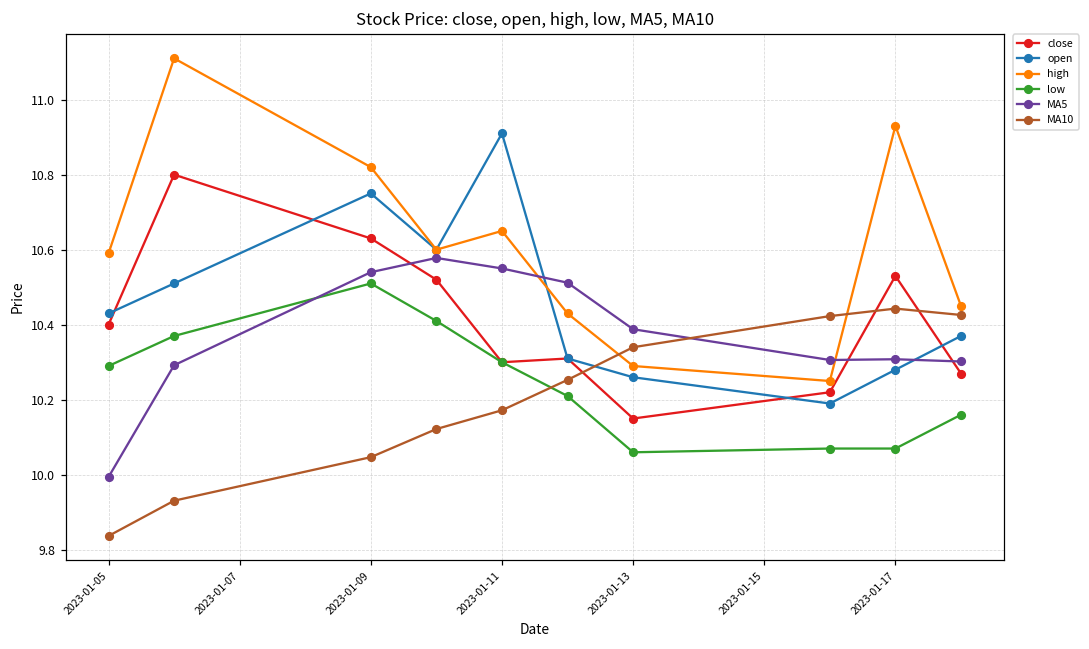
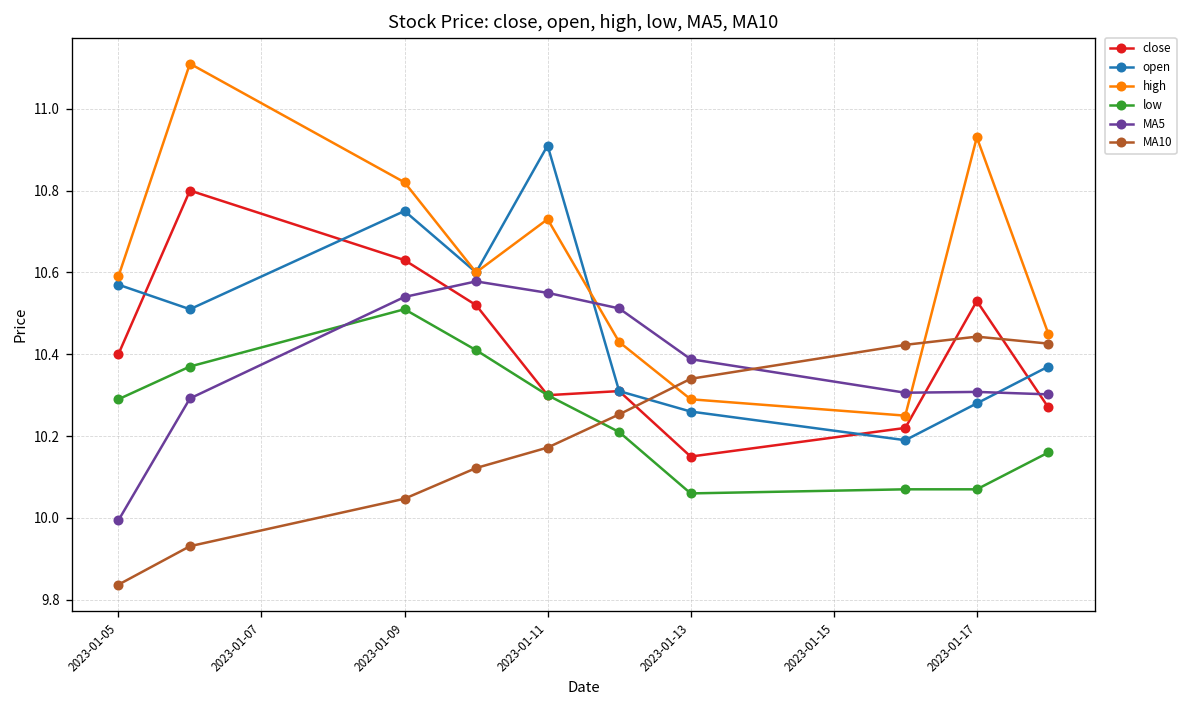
open, 2023-01-05: 10.43 -> 10.57
high, 2023-01-11: 10.65 -> 10.73
